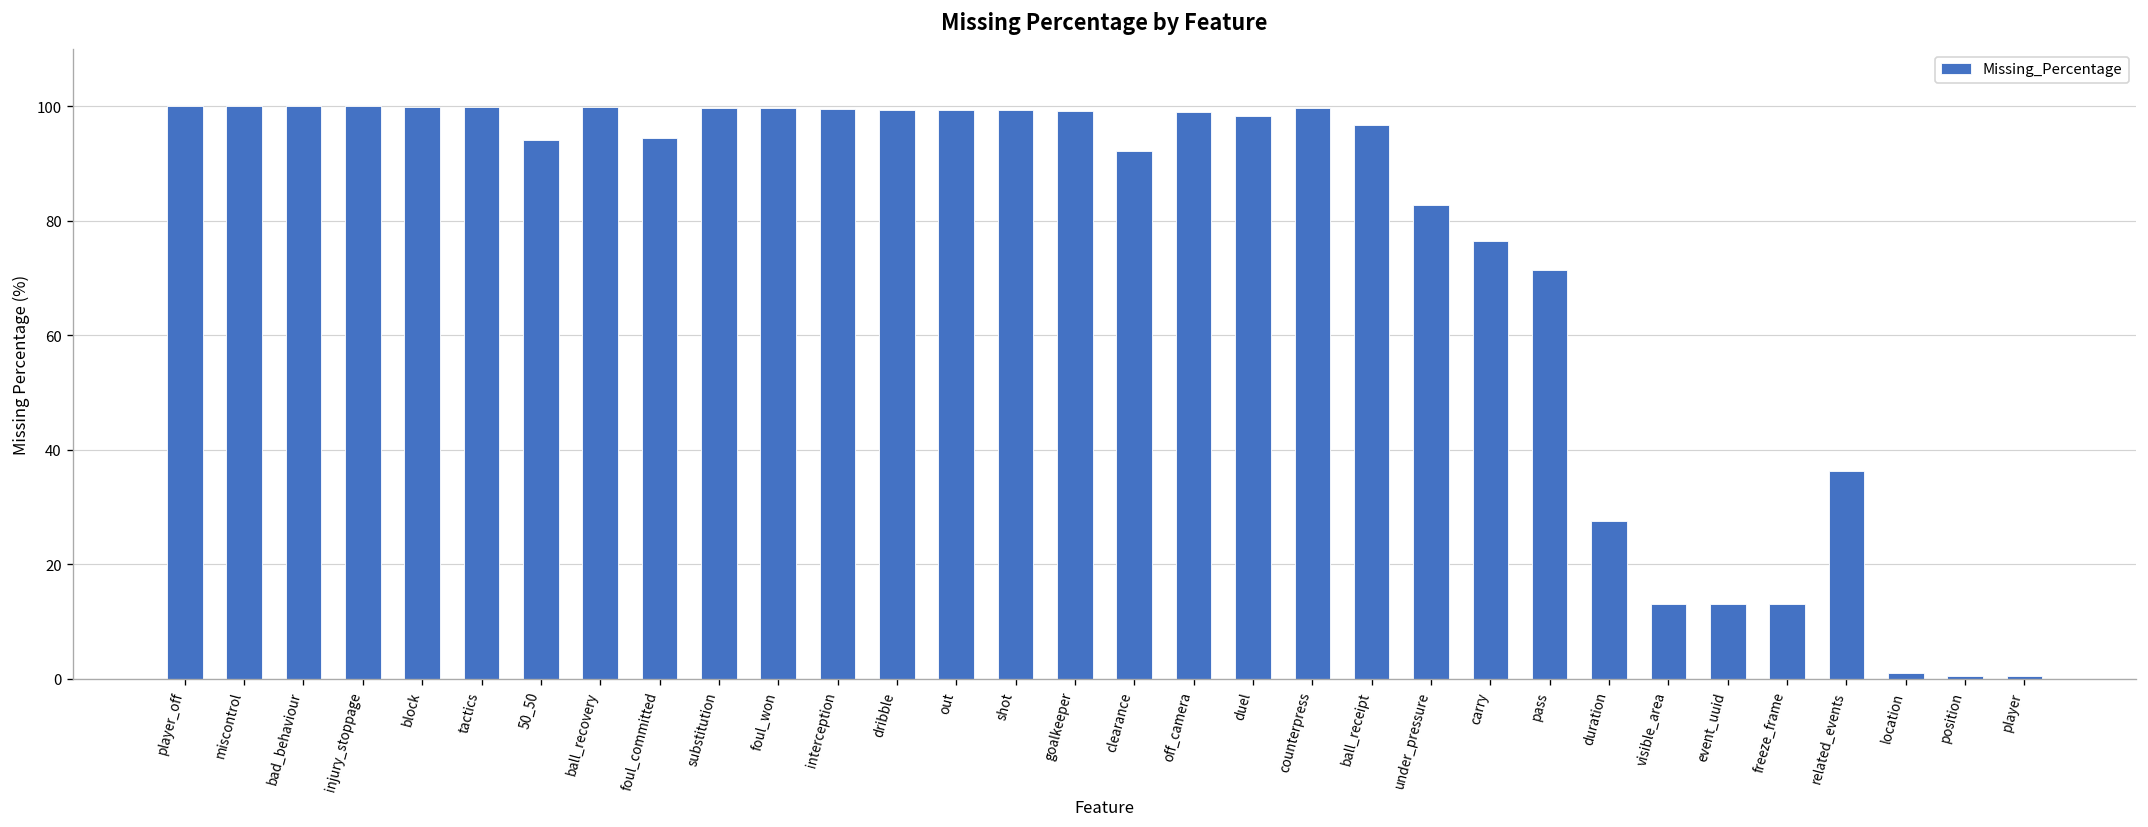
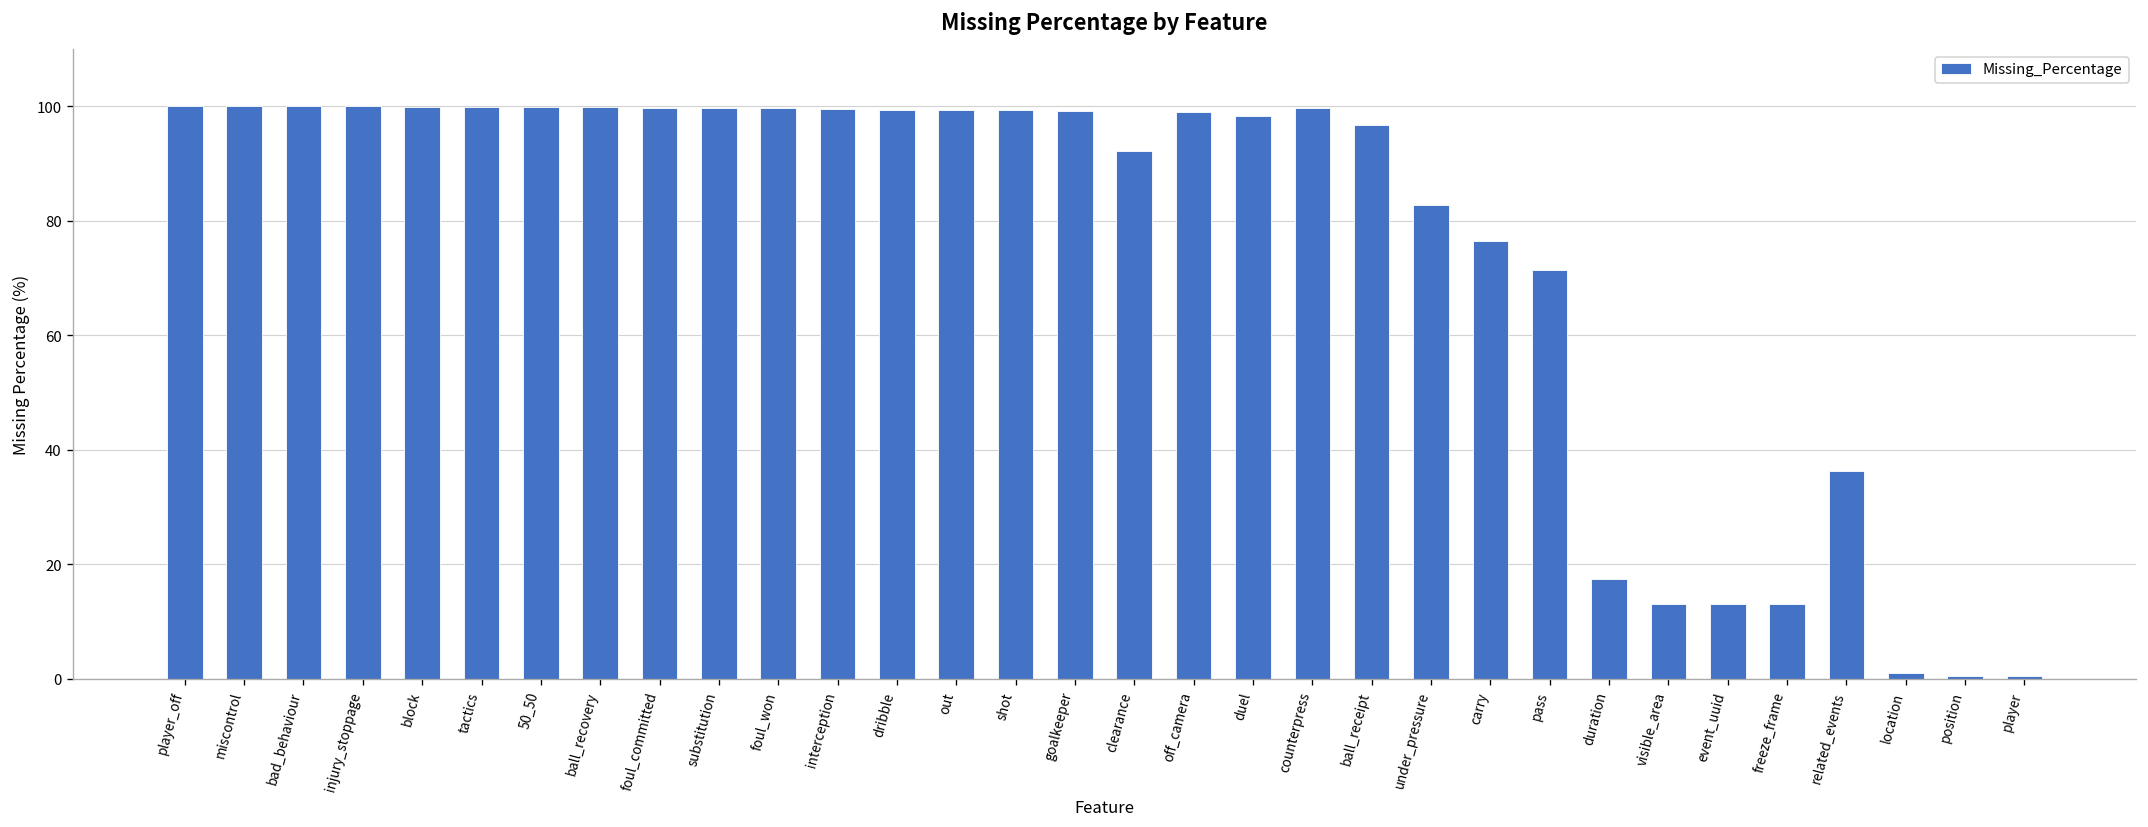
50_50: 94 -> 100
foul_committed: 95 -> 100
duration: 27 -> 17
